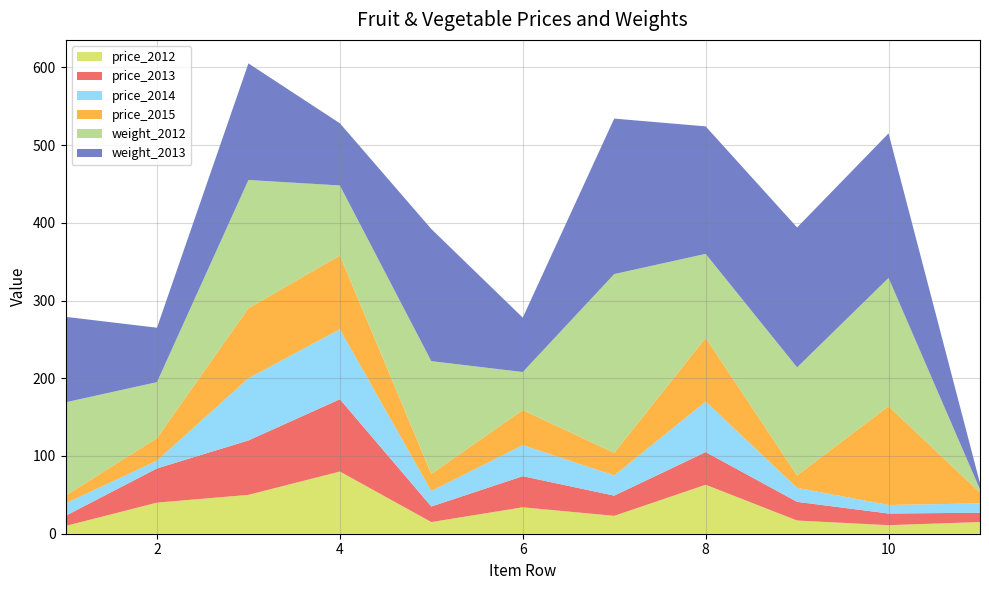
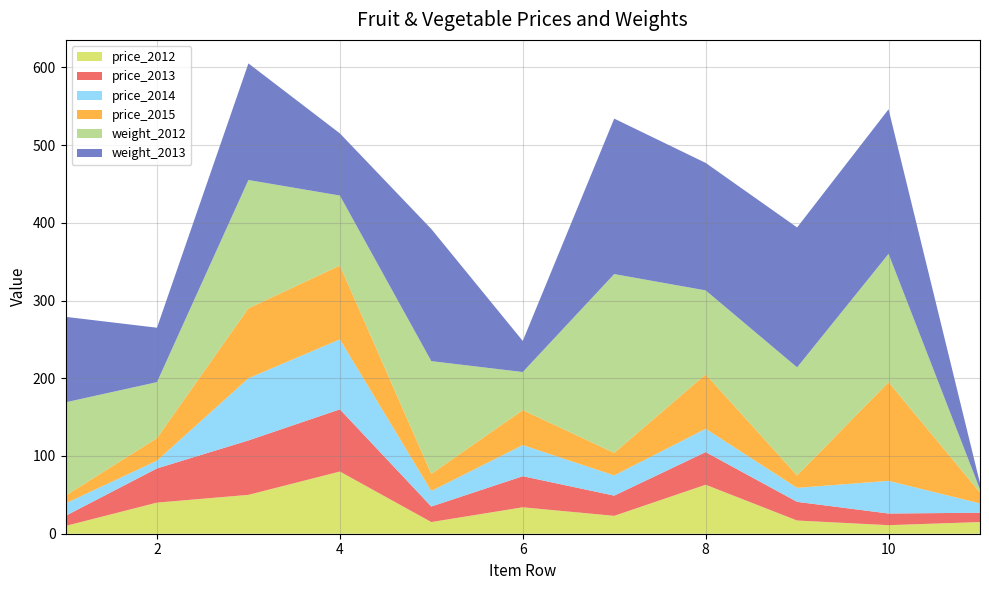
price_2013, 4: 90 -> 80
weight_2013, 6: 70 -> 40
price_2014, 8: 70 -> 30
price_2015, 8: 80 -> 70
price_2014, 10: 10 -> 40
